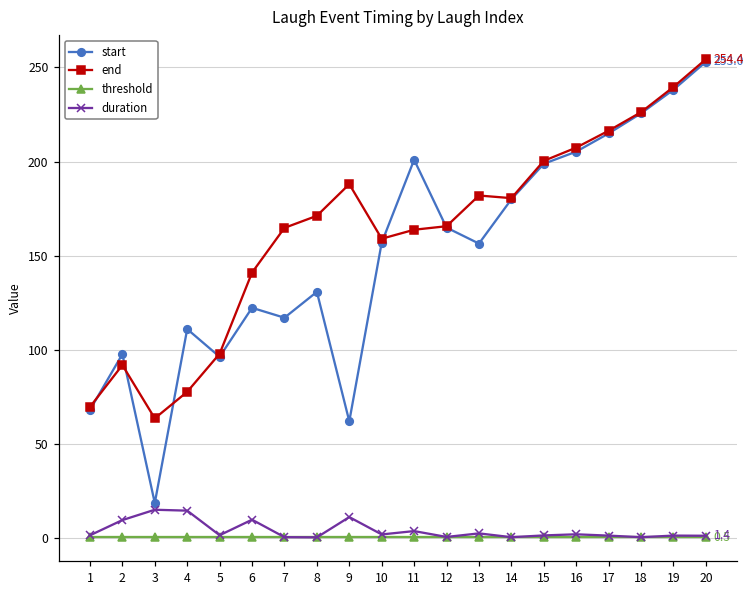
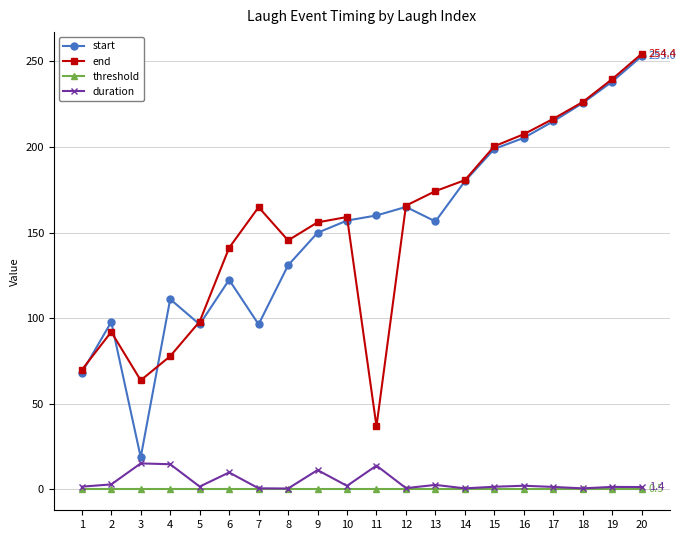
duration, 2: 10 -> 3
start, 7: 117 -> 96
end, 8: 171 -> 145
start, 9: 62 -> 150
end, 9: 188 -> 156
start, 11: 201 -> 160
end, 11: 164 -> 37
duration, 11: 4 -> 14
end, 13: 182 -> 174
